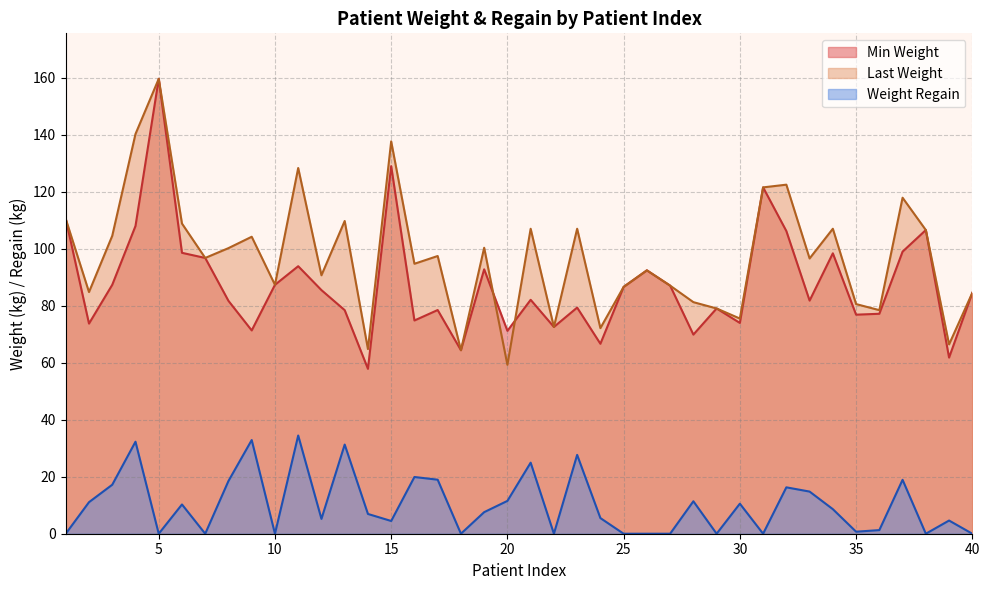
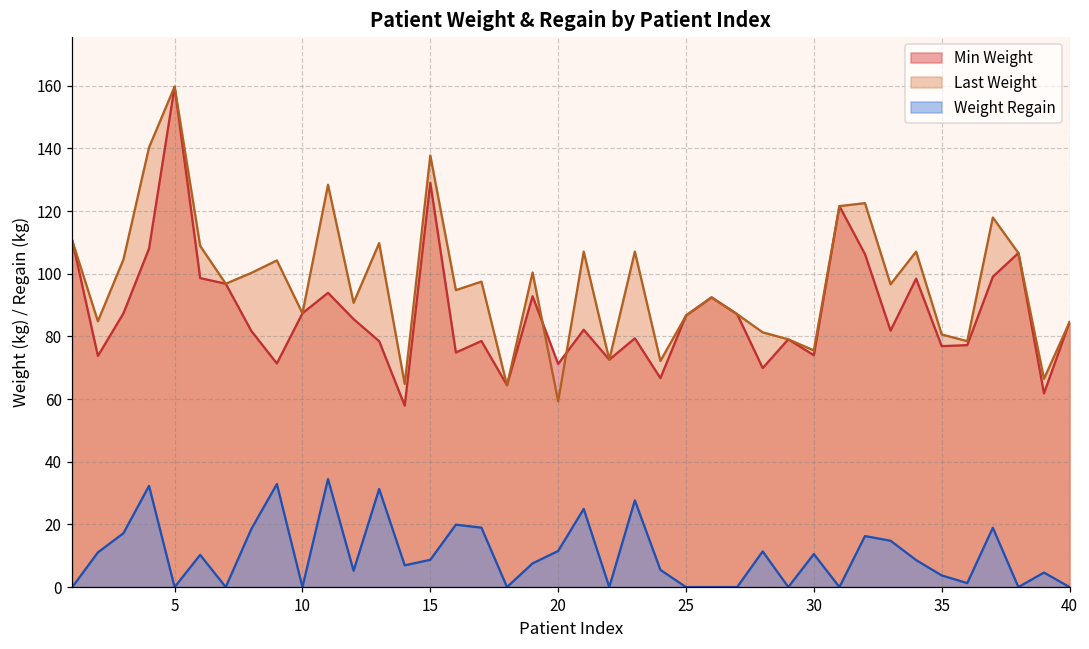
Weight Regain, 15: 4 -> 9
Weight Regain, 35: 1 -> 4
